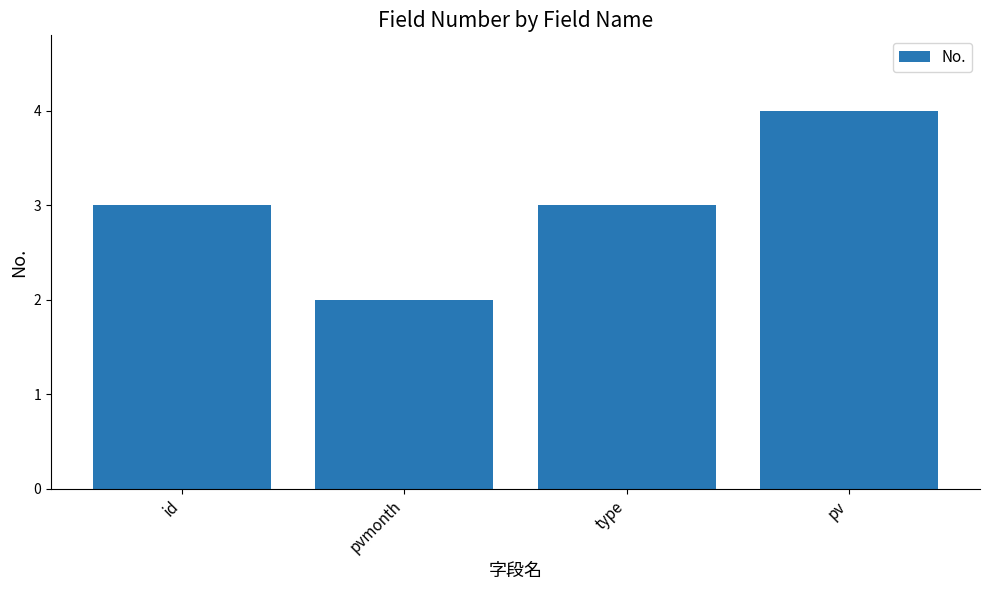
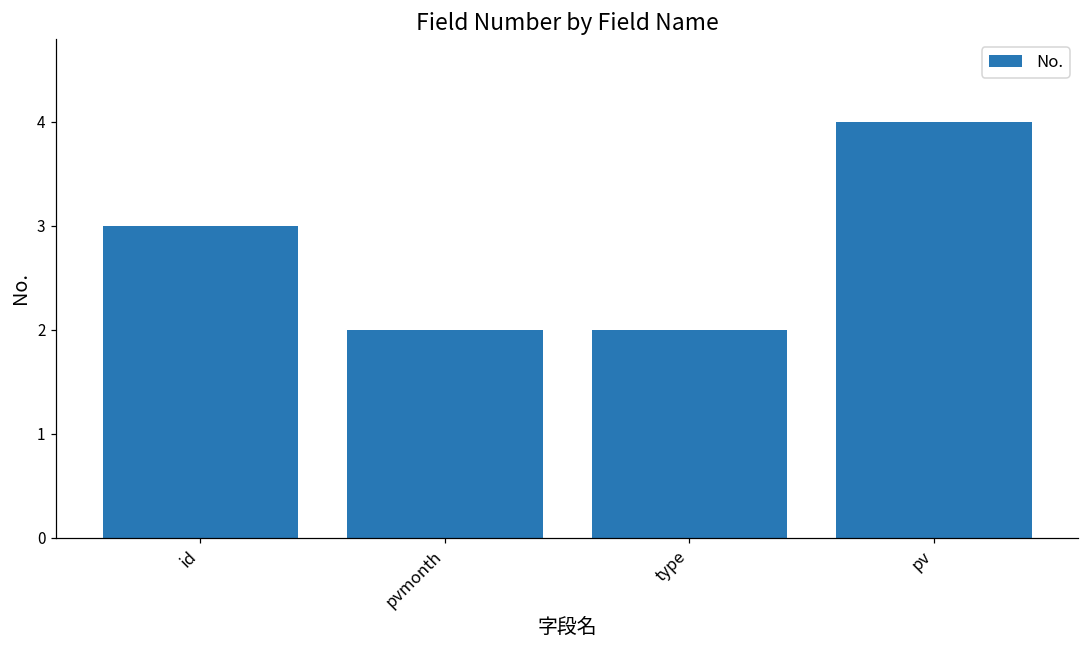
type: 3 -> 2
